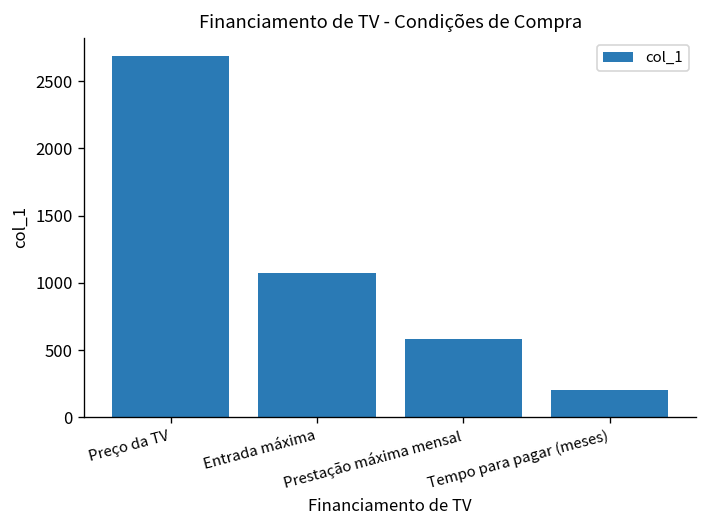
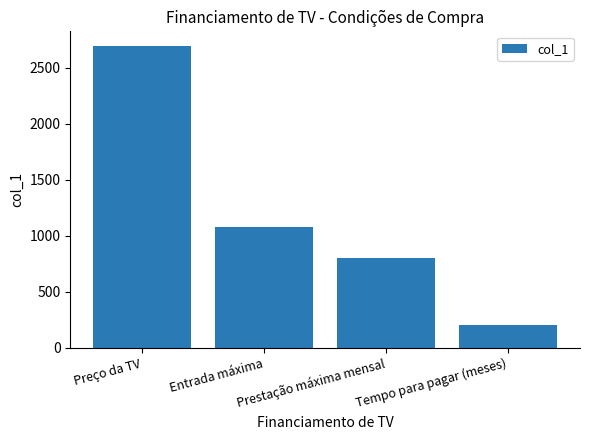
Prestação máxima mensal: 590 -> 800
